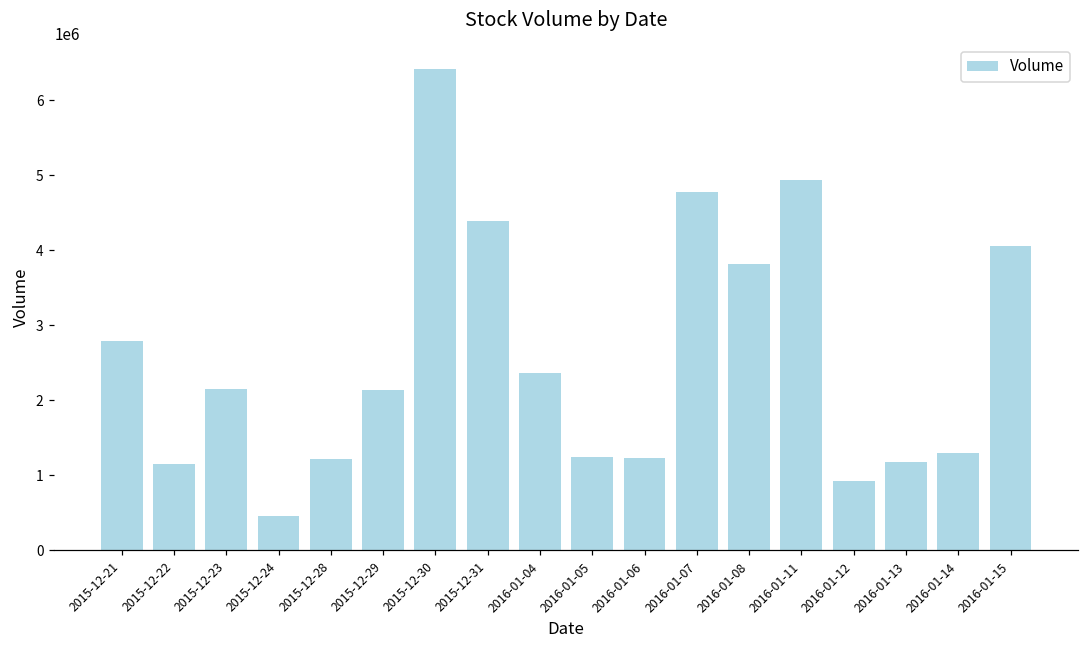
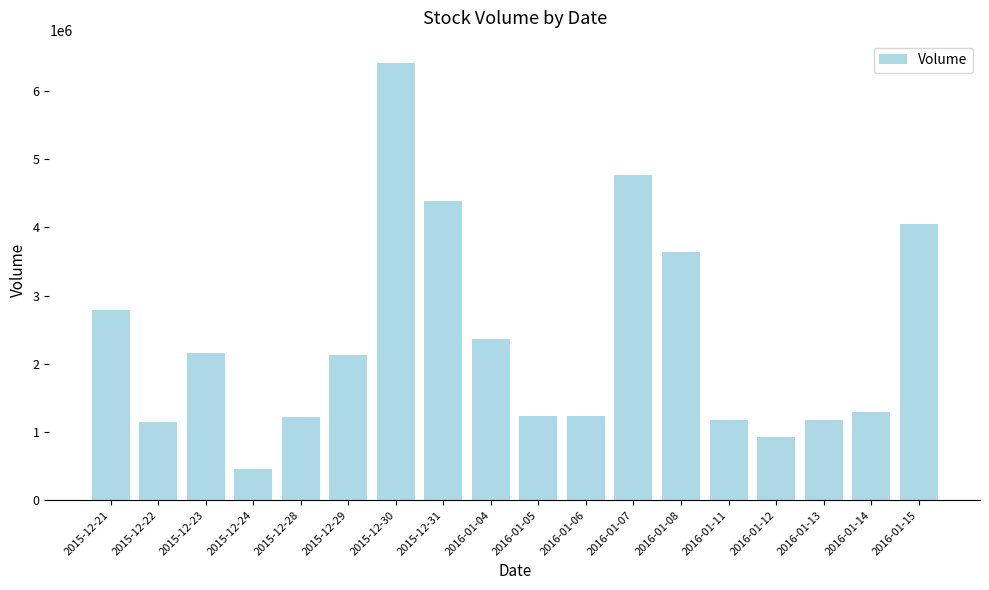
2016-01-08: 3800000 -> 3600000
2016-01-11: 4900000 -> 1200000
